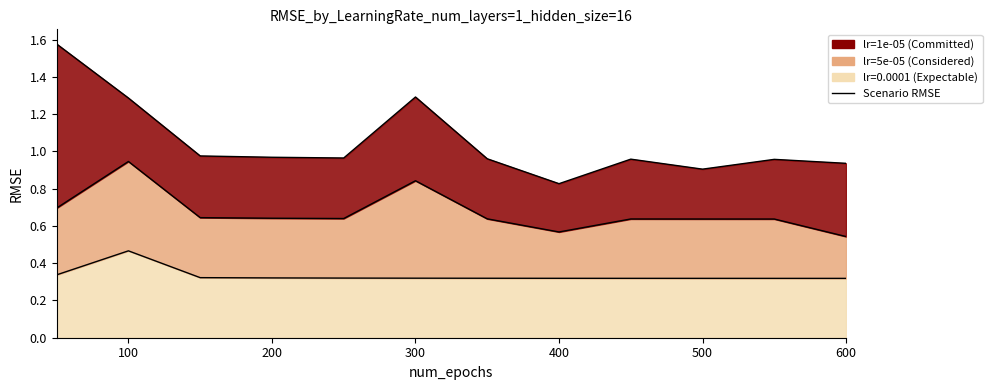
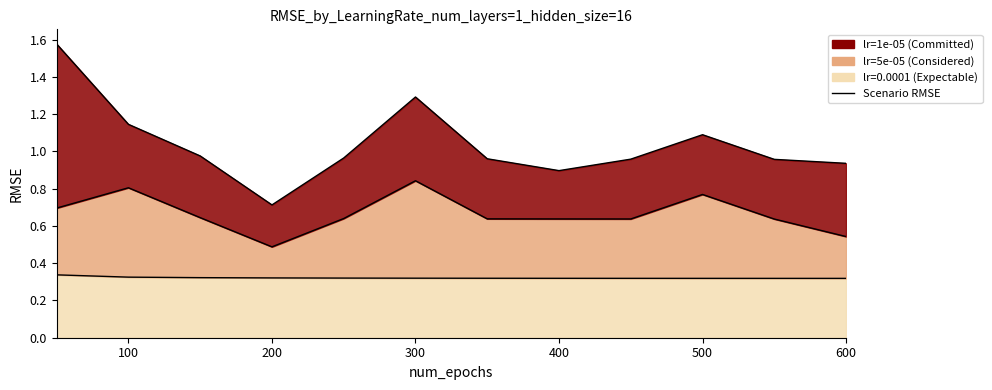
lr=0.0001 (Expectable), 100: 0.47 -> 0.33
lr=5e-05 (Considered), 200: 0.32 -> 0.17
lr=1e-05 (Committed), 200: 0.33 -> 0.22
lr=5e-05 (Considered), 400: 0.25 -> 0.32
lr=5e-05 (Considered), 500: 0.32 -> 0.45
lr=1e-05 (Committed), 500: 0.27 -> 0.32
